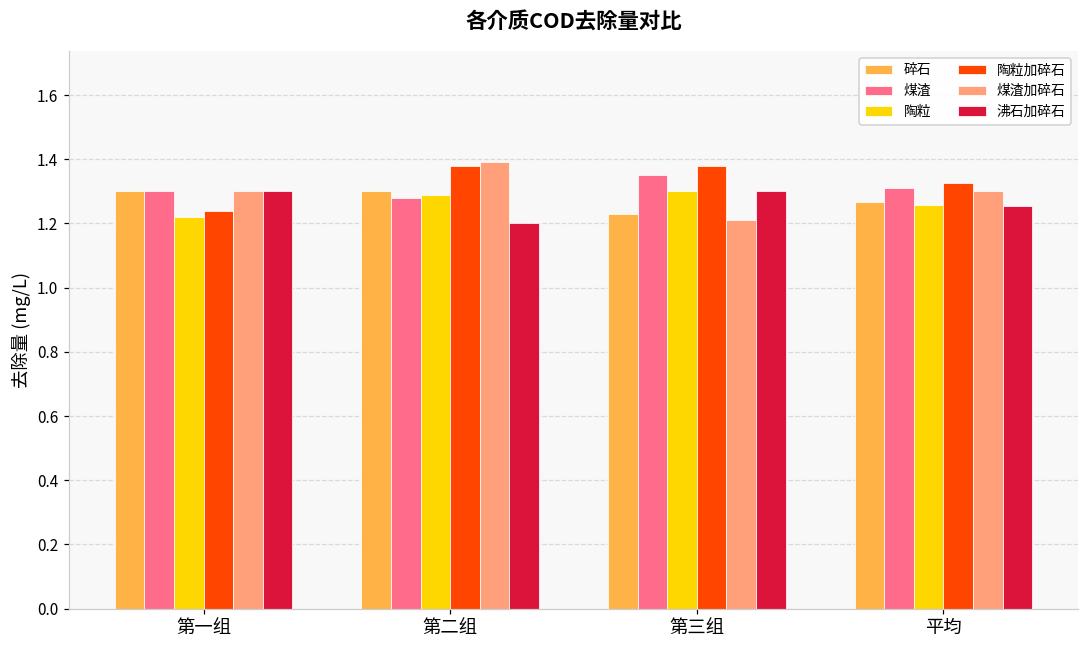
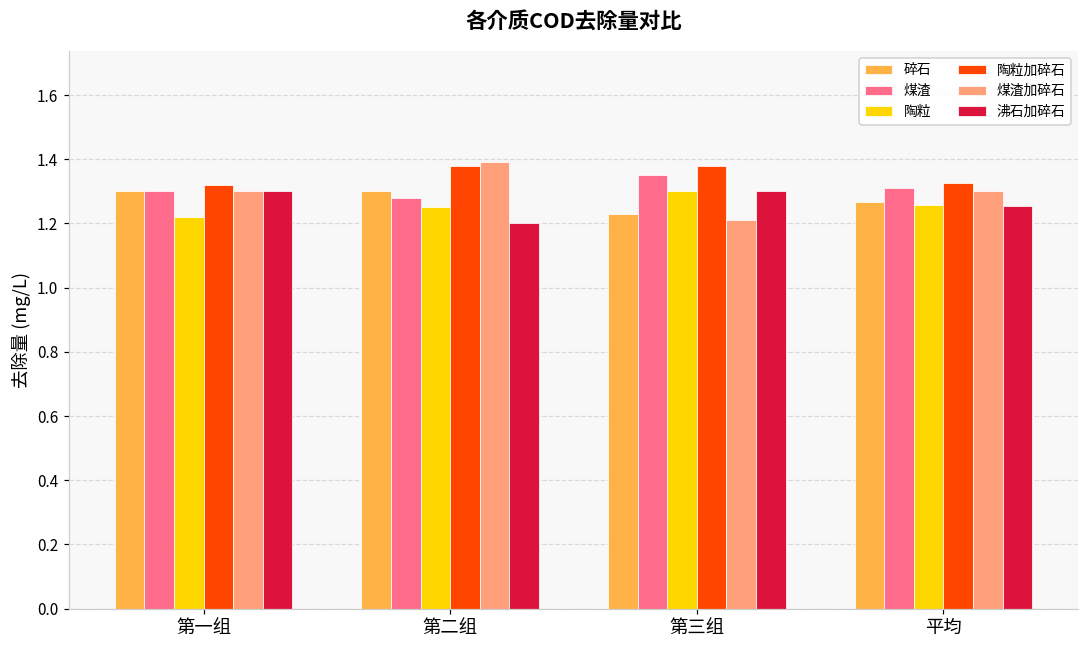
陶粒加碎石, 第一组: 1.24 -> 1.32
陶粒, 第二组: 1.29 -> 1.25
